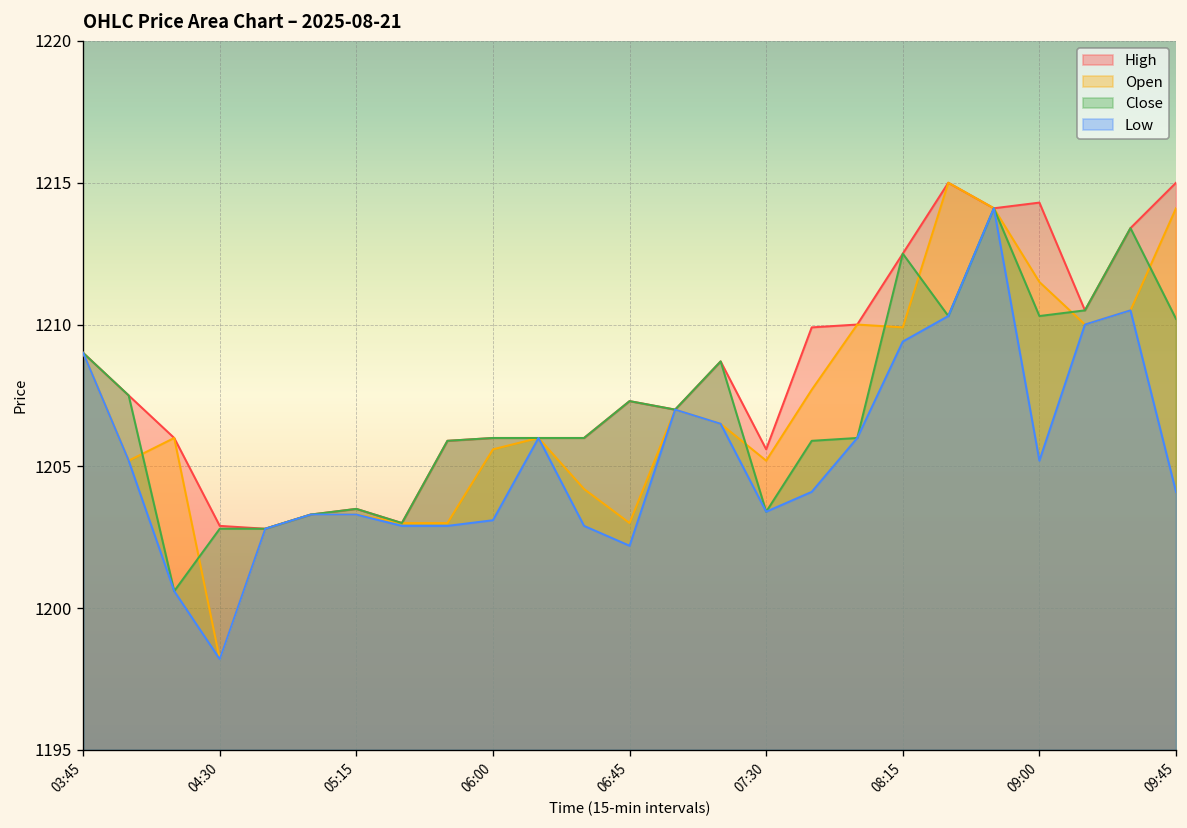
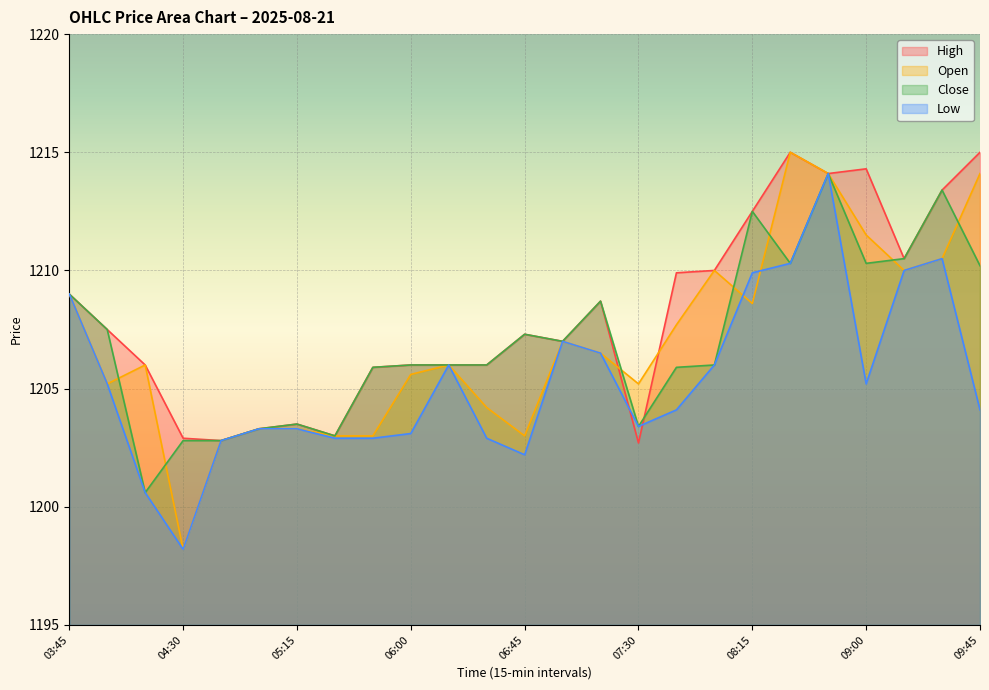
High, 07:30: 1205.6 -> 1202.7
Open, 08:15: 1209.9 -> 1208.6
Low, 08:15: 1209.4 -> 1209.9
